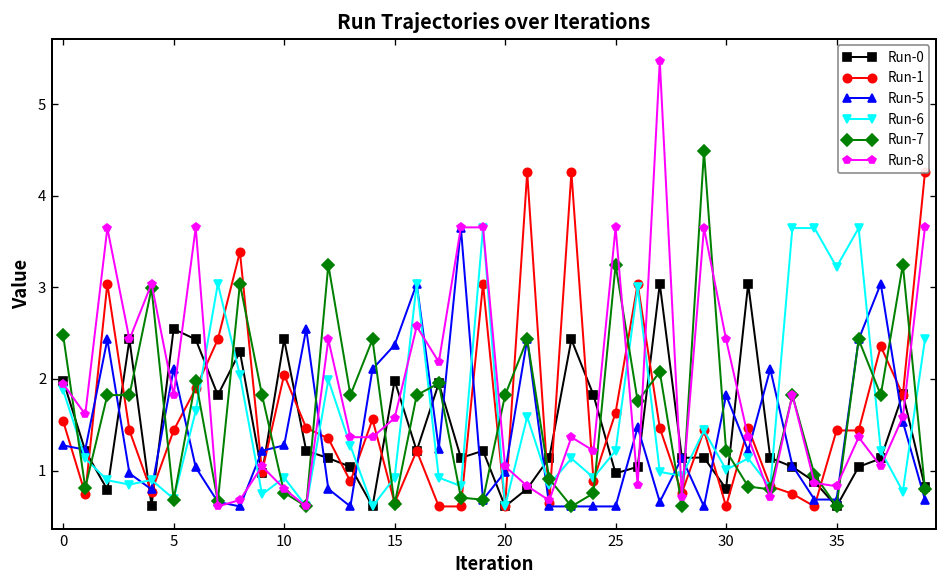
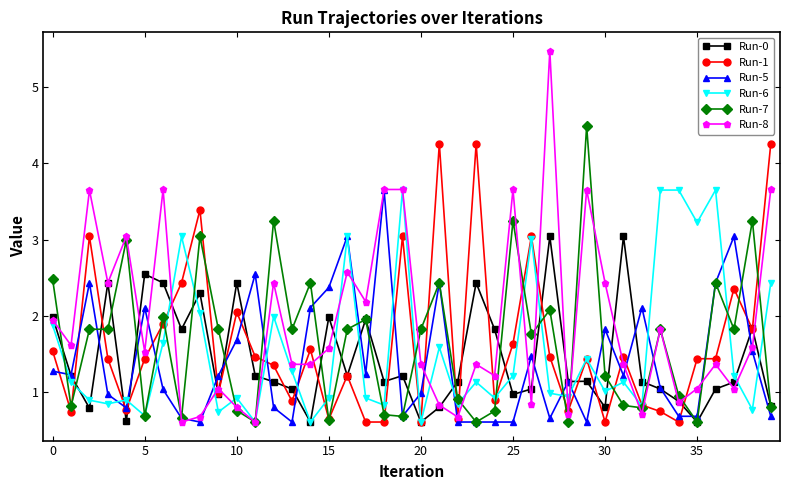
Run-8, 5: 1.8 -> 1.5
Run-5, 10: 1.3 -> 1.7
Run-8, 20: 1.0 -> 1.4
Run-8, 35: 0.8 -> 1.0
